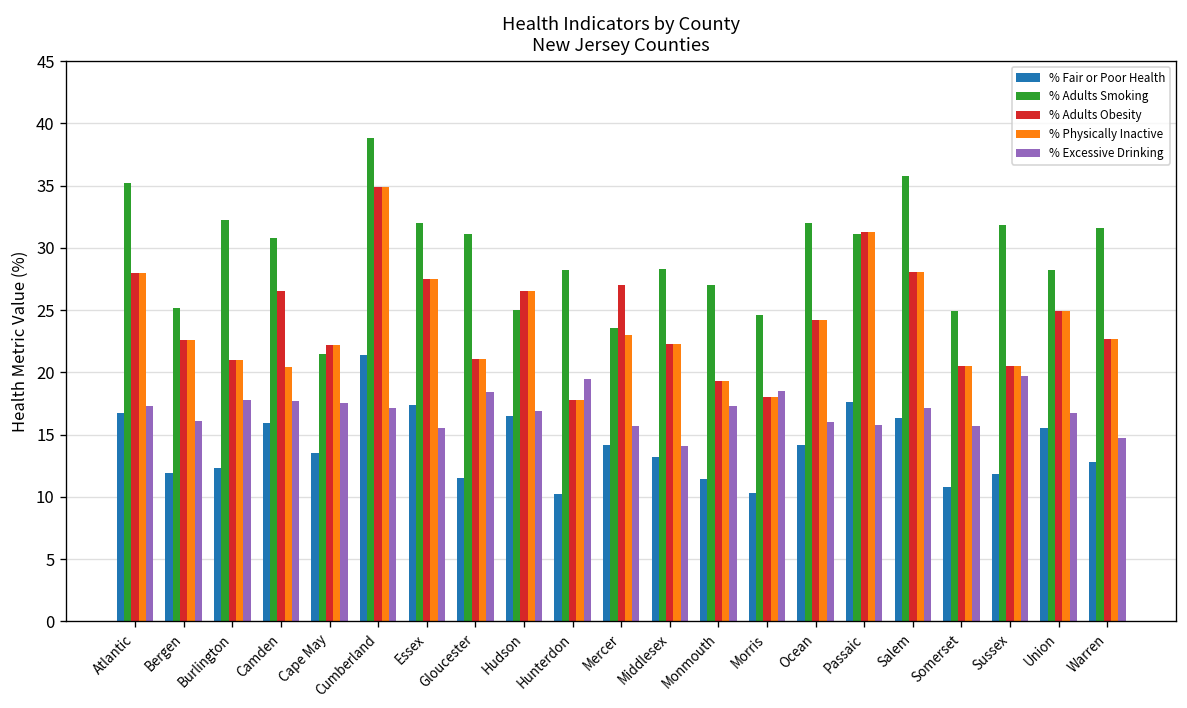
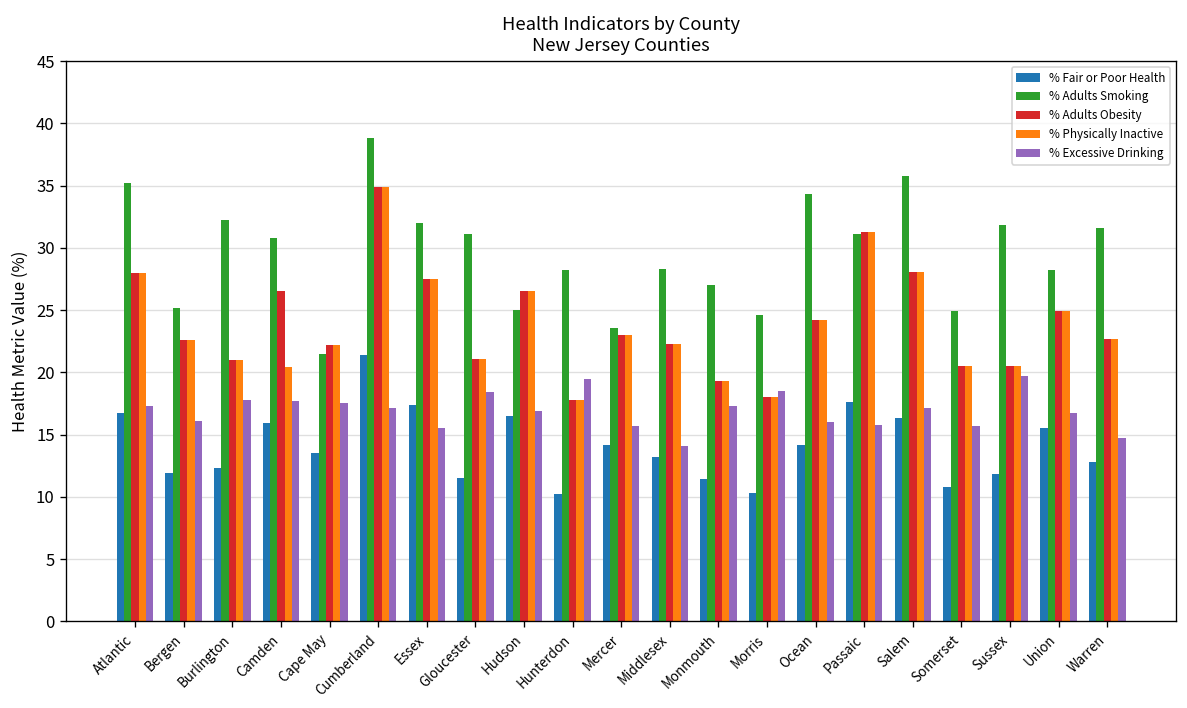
% Adults Obesity, Mercer: 27 -> 23
% Adults Smoking, Ocean: 32.0 -> 34.3
